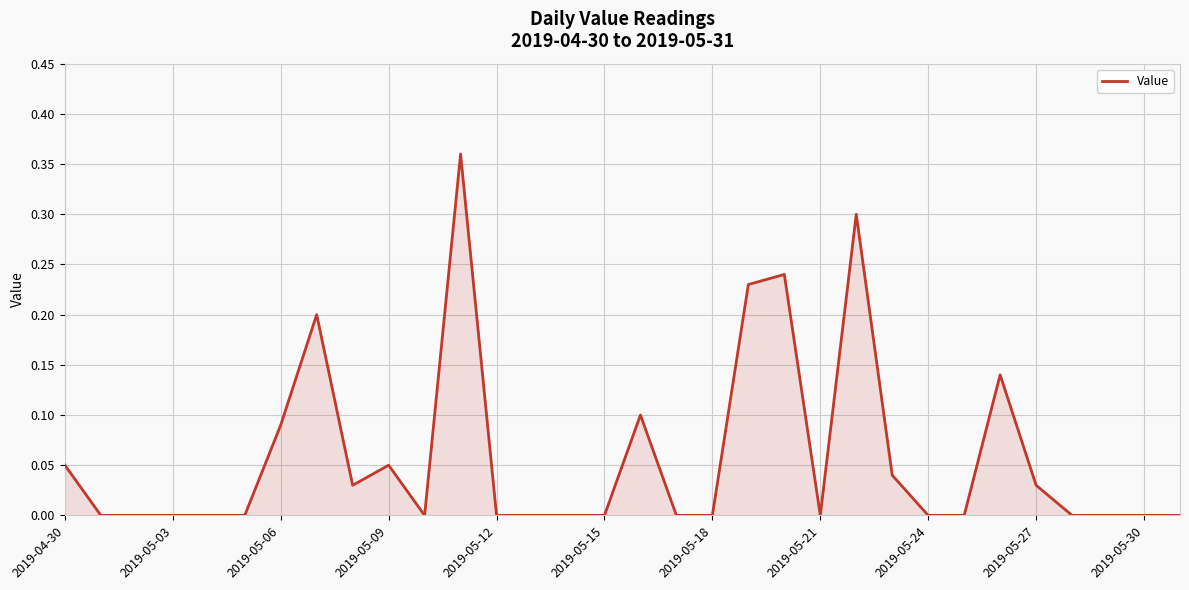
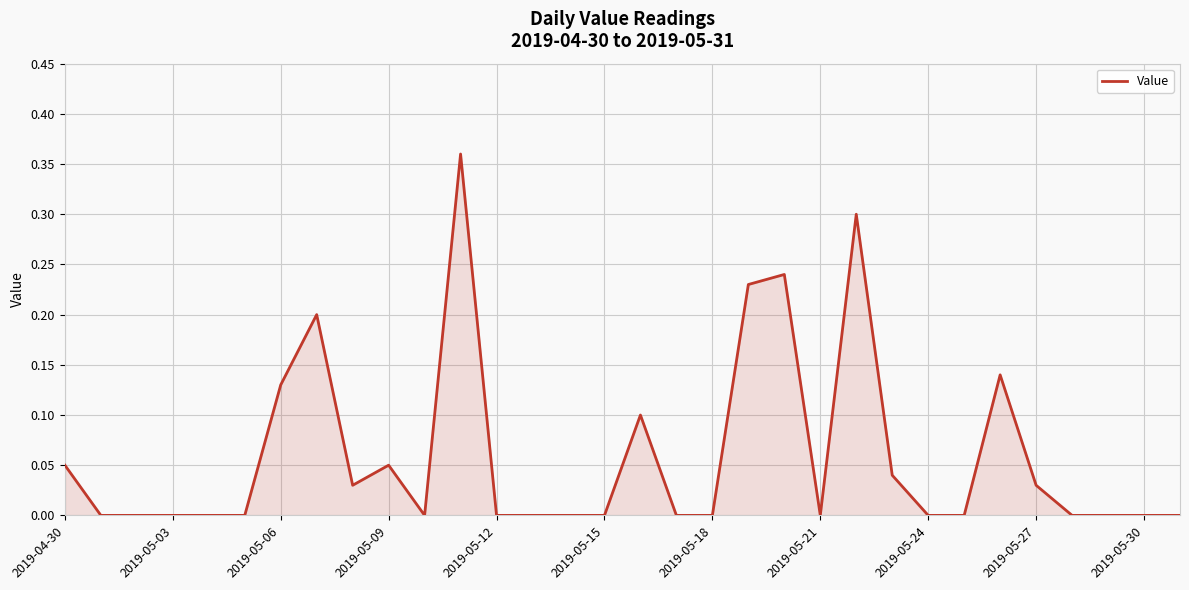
2019-05-06: 0.09 -> 0.13
